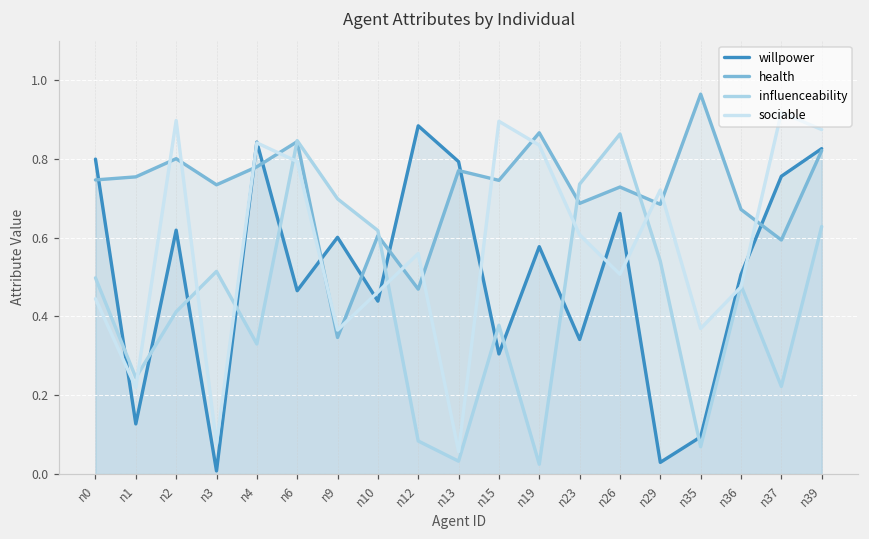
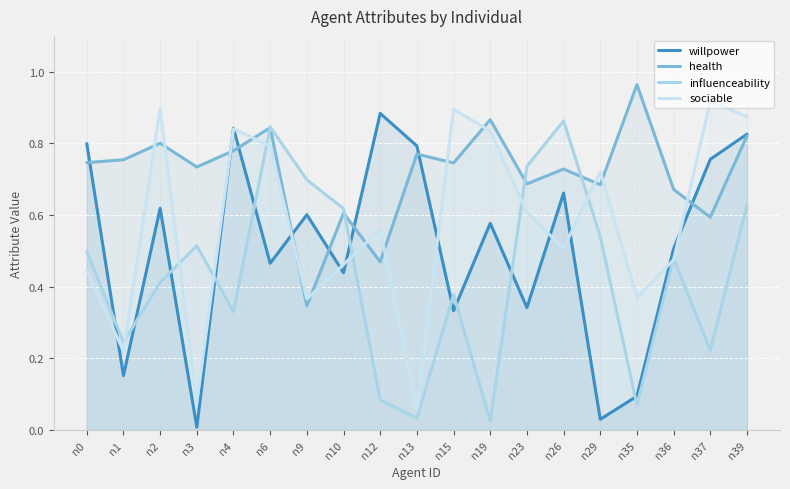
willpower, n1: 0.13 -> 0.15
willpower, n15: 0.30 -> 0.33
